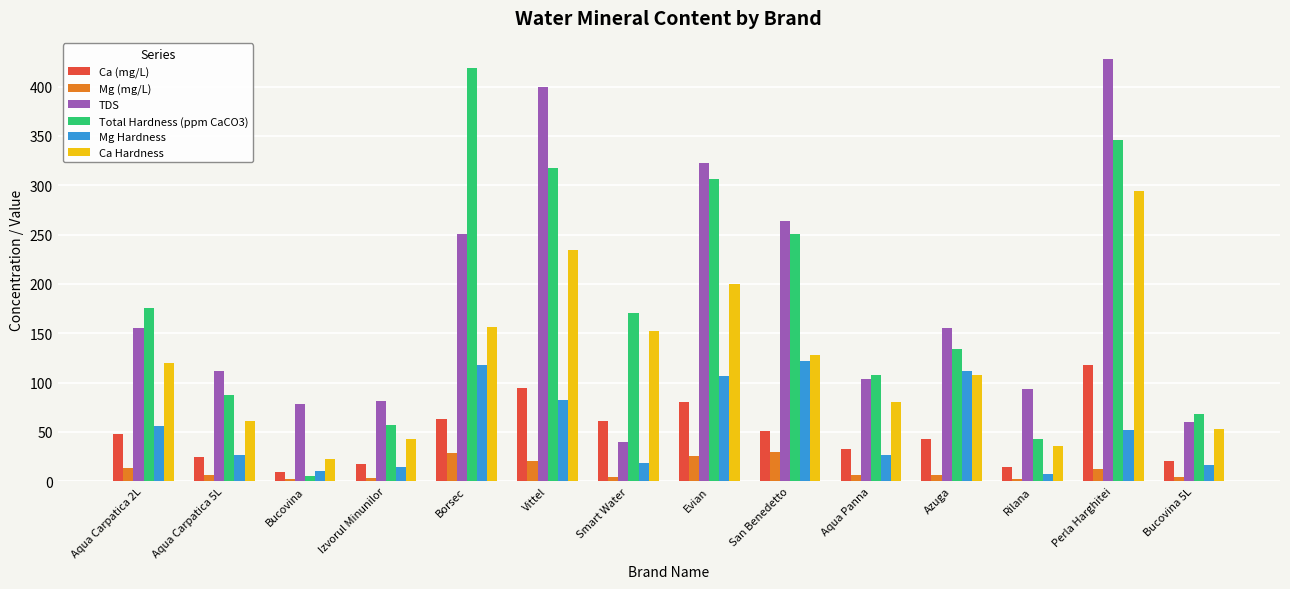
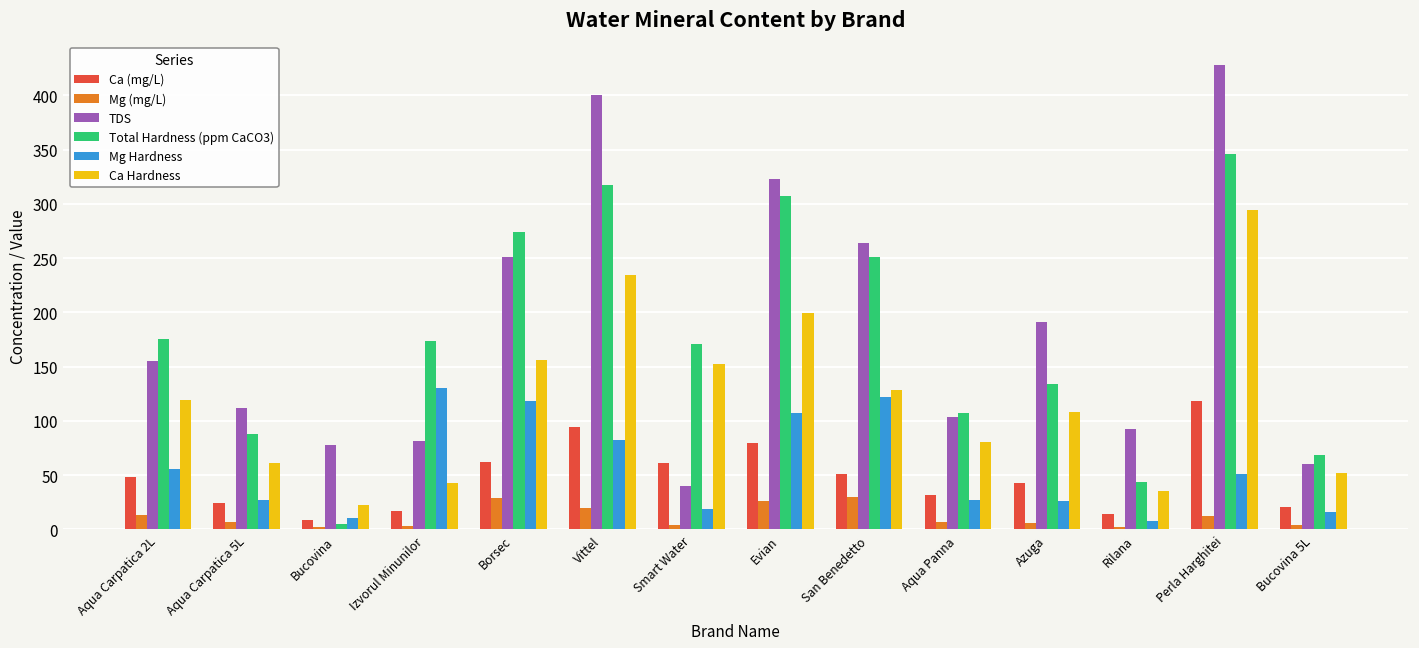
Total Hardness (ppm CaCO3), Izvorul Minunilor: 60 -> 170
Mg Hardness, Izvorul Minunilor: 10 -> 130
Total Hardness (ppm CaCO3), Borsec: 420 -> 270
TDS, Azuga: 160 -> 190
Mg Hardness, Azuga: 110 -> 30
